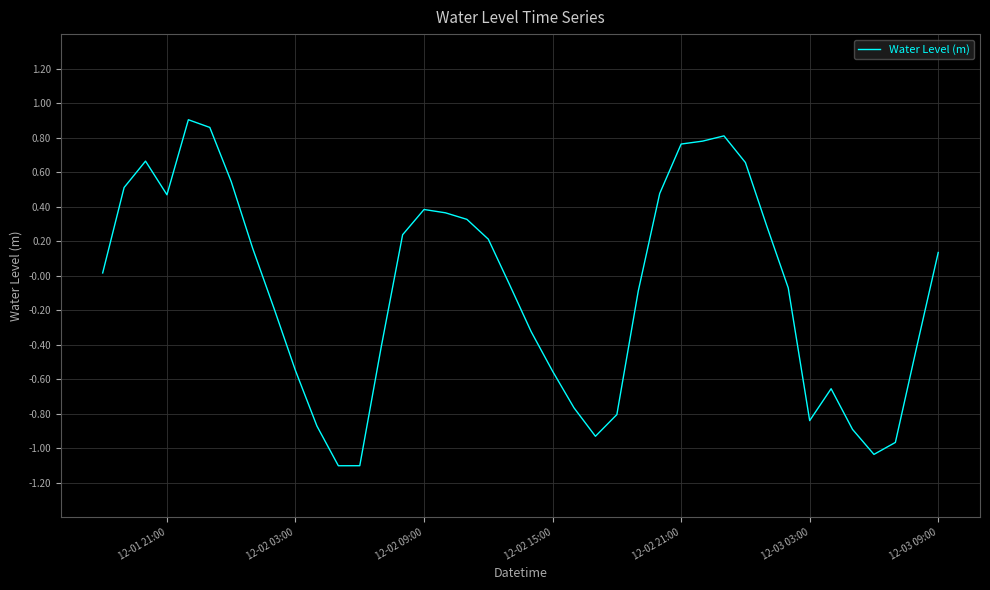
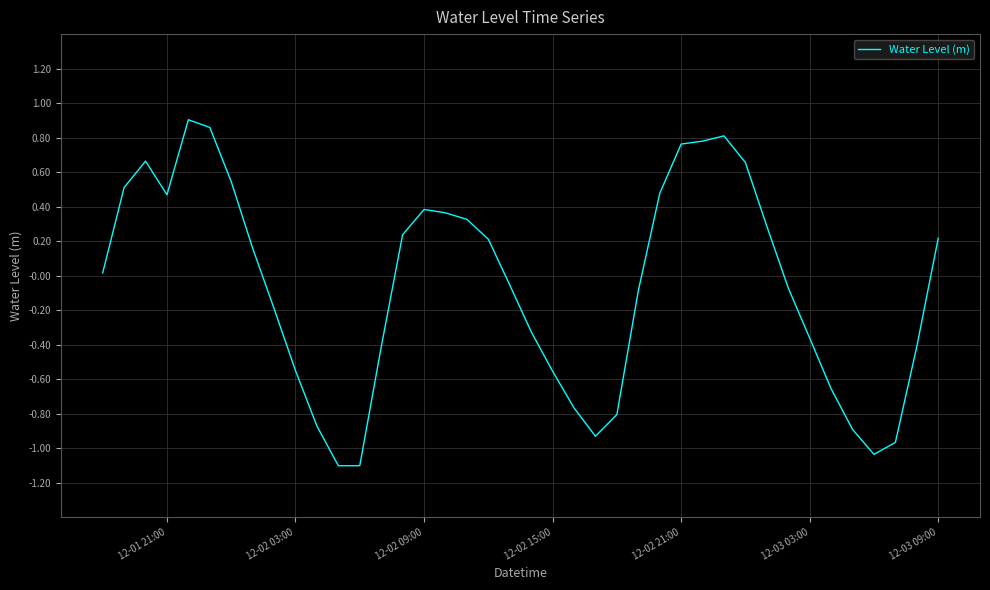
12-03 03:00: -0.84 -> -0.36
12-03 09:00: 0.13 -> 0.22
